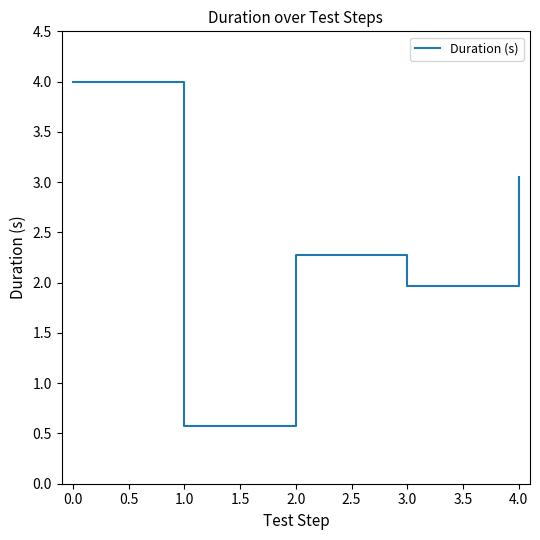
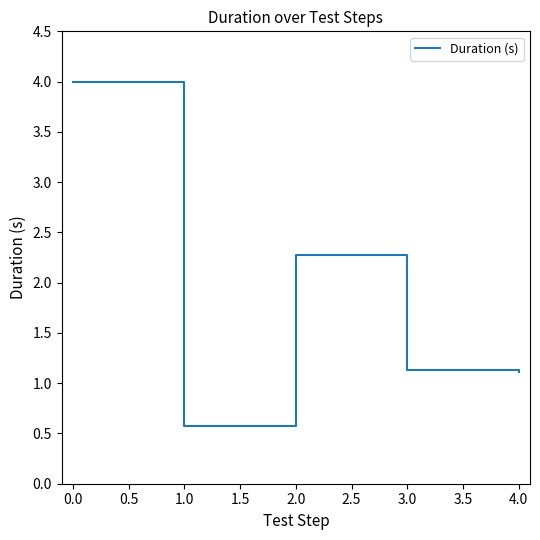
3.0: 1.97 -> 1.13
4.0: 3.05 -> 1.11
